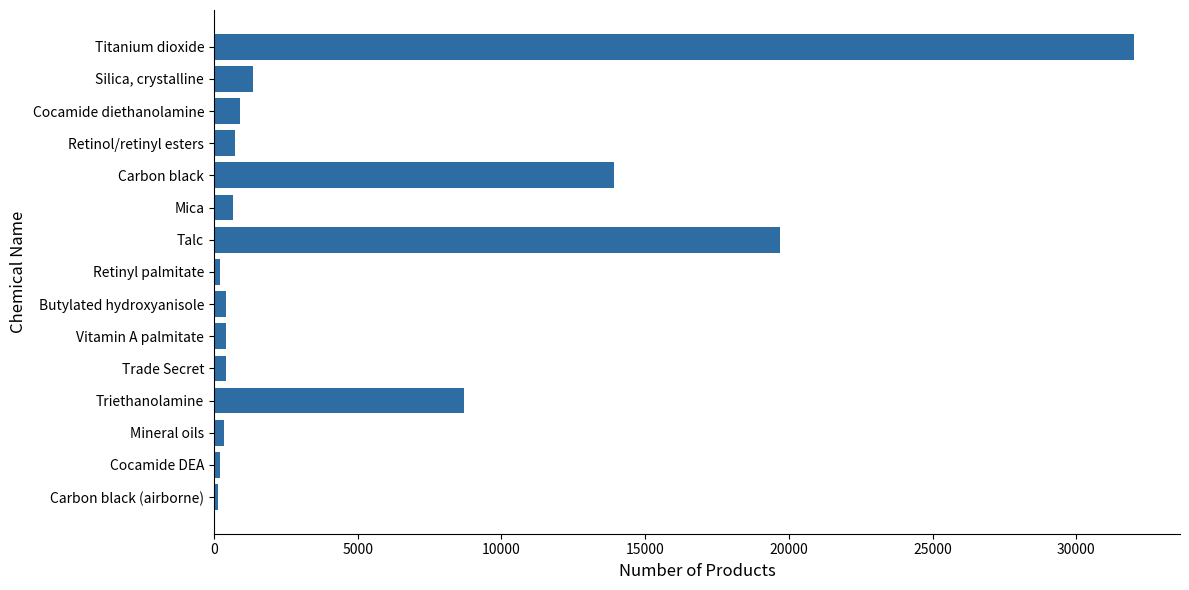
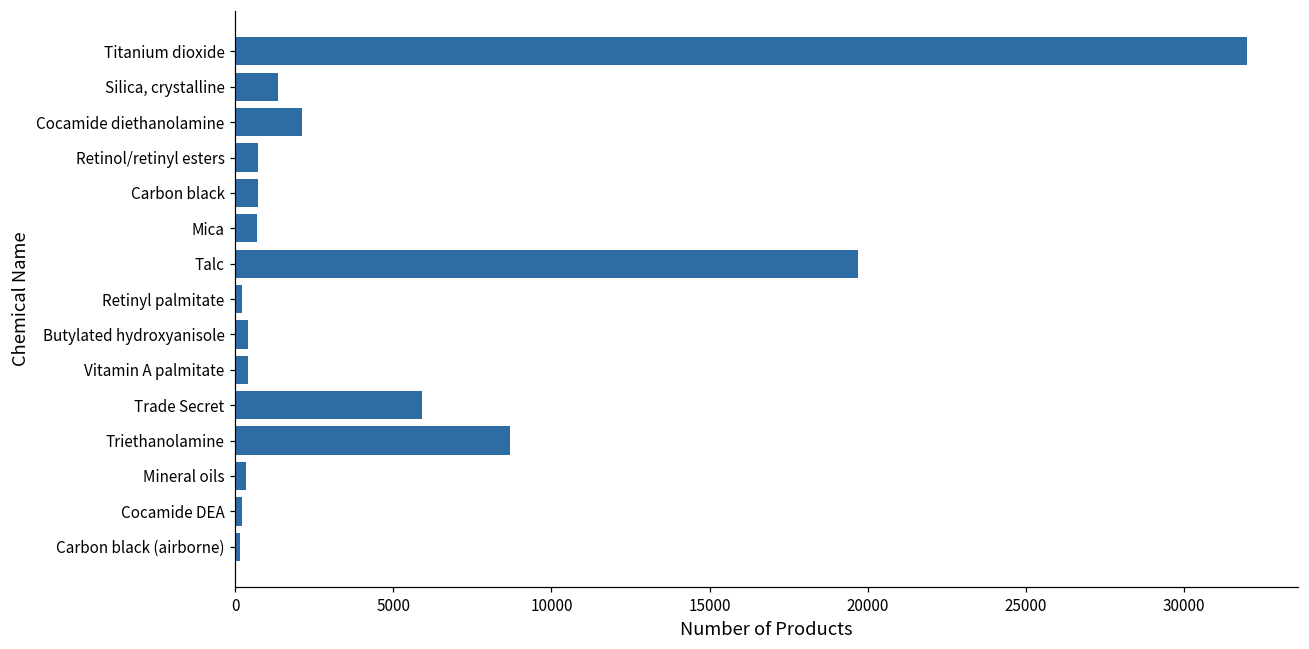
Cocamide diethanolamine: 900 -> 2100
Carbon black: 13900 -> 700
Trade Secret: 400 -> 5900
